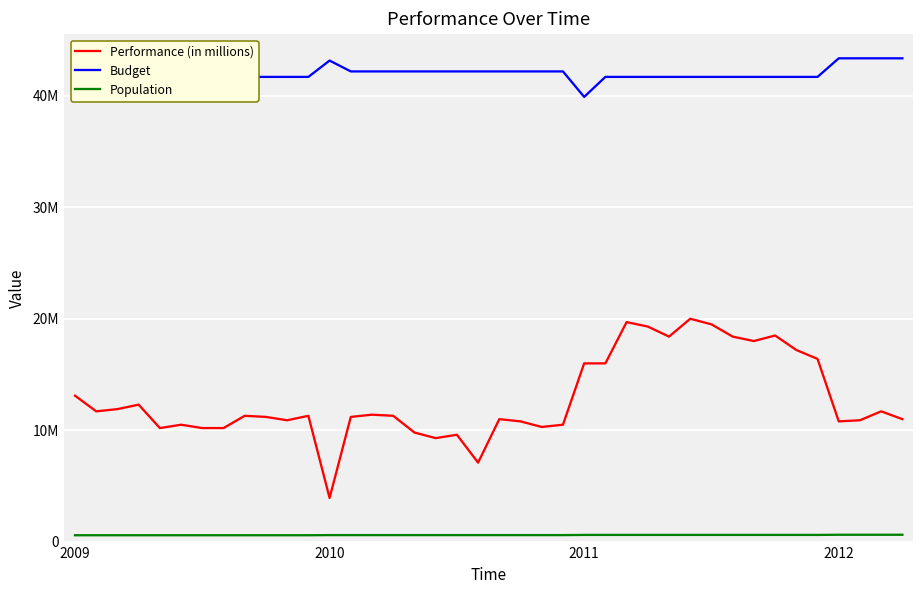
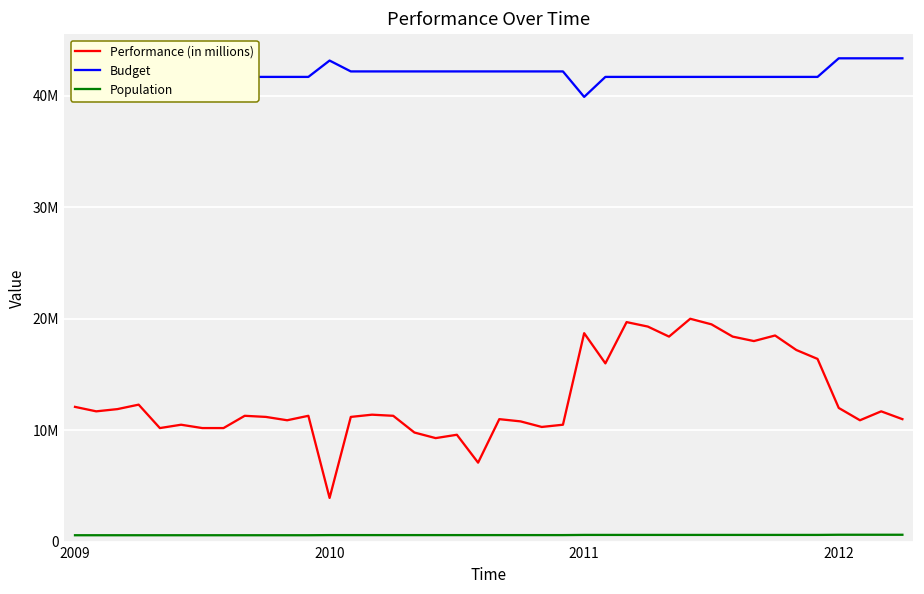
Performance (in millions), 2009: 13100000 -> 12100000
Performance (in millions), 2011: 16000000 -> 18700000
Performance (in millions), 2012: 10800000 -> 12000000
